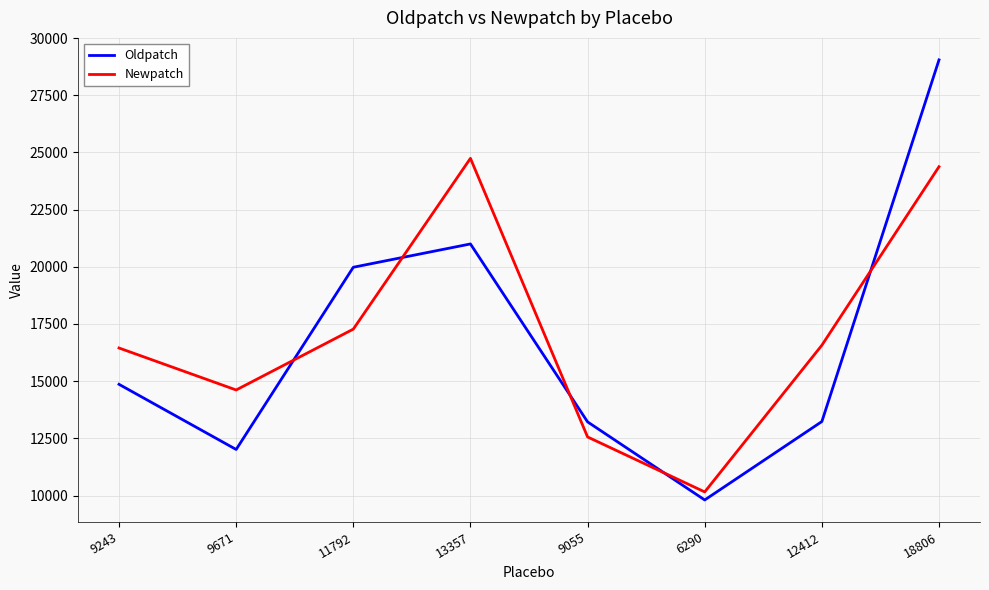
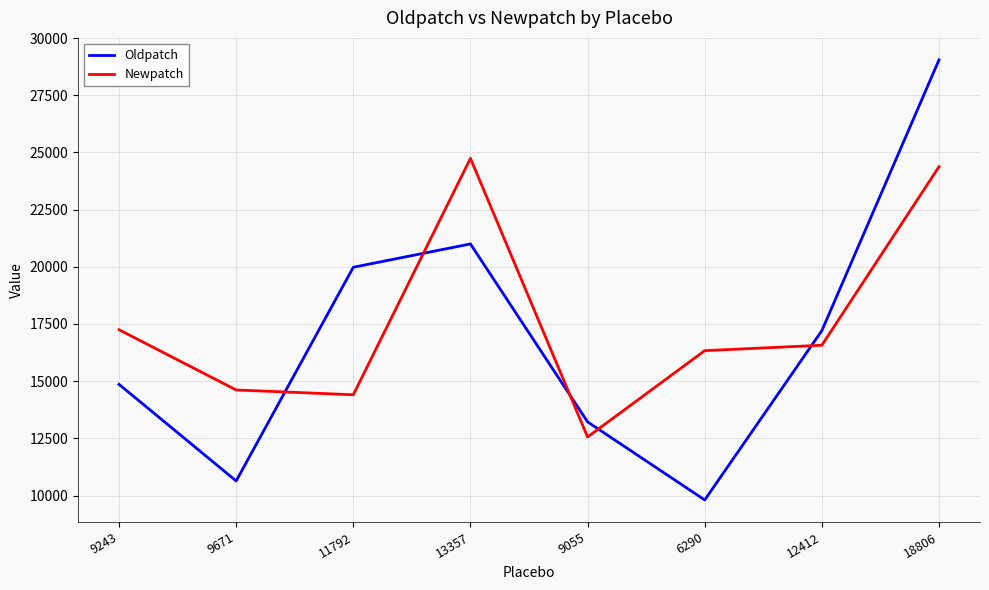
Newpatch, 9243: 16400 -> 17200
Oldpatch, 9671: 12000 -> 10600
Newpatch, 11792: 17300 -> 14400
Newpatch, 6290: 10200 -> 16300
Oldpatch, 12412: 13200 -> 17200
